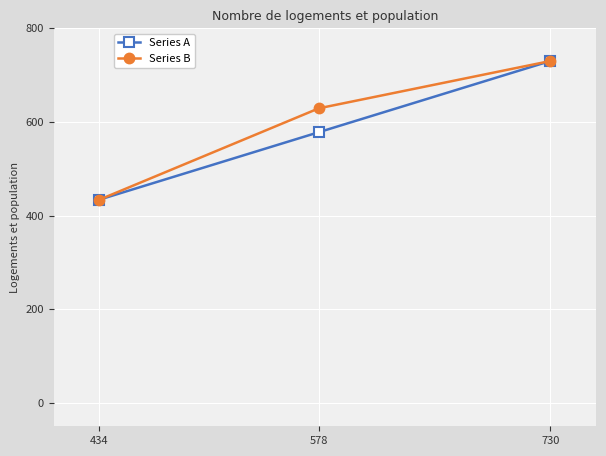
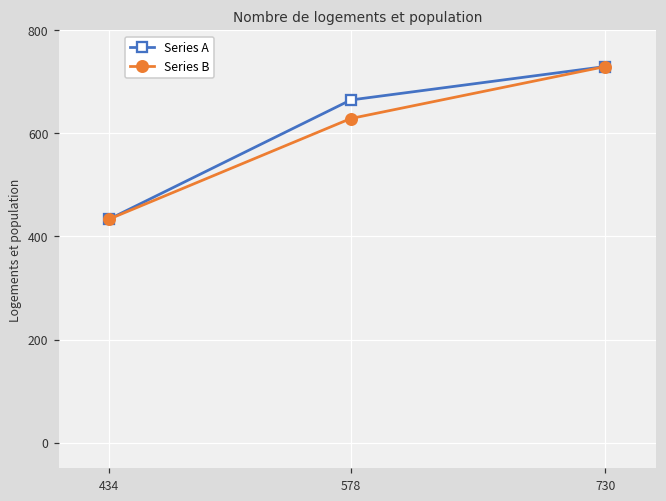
Series A, 578: 580 -> 670
